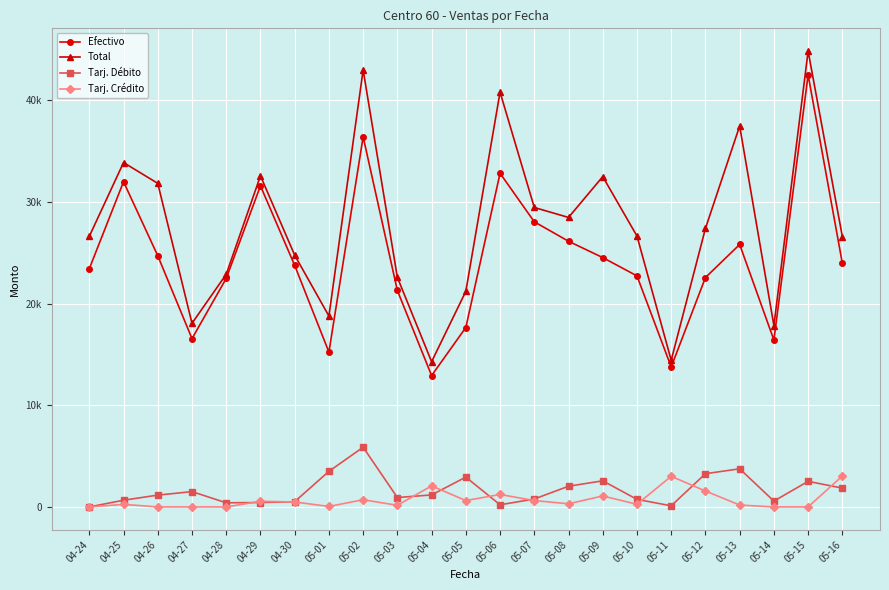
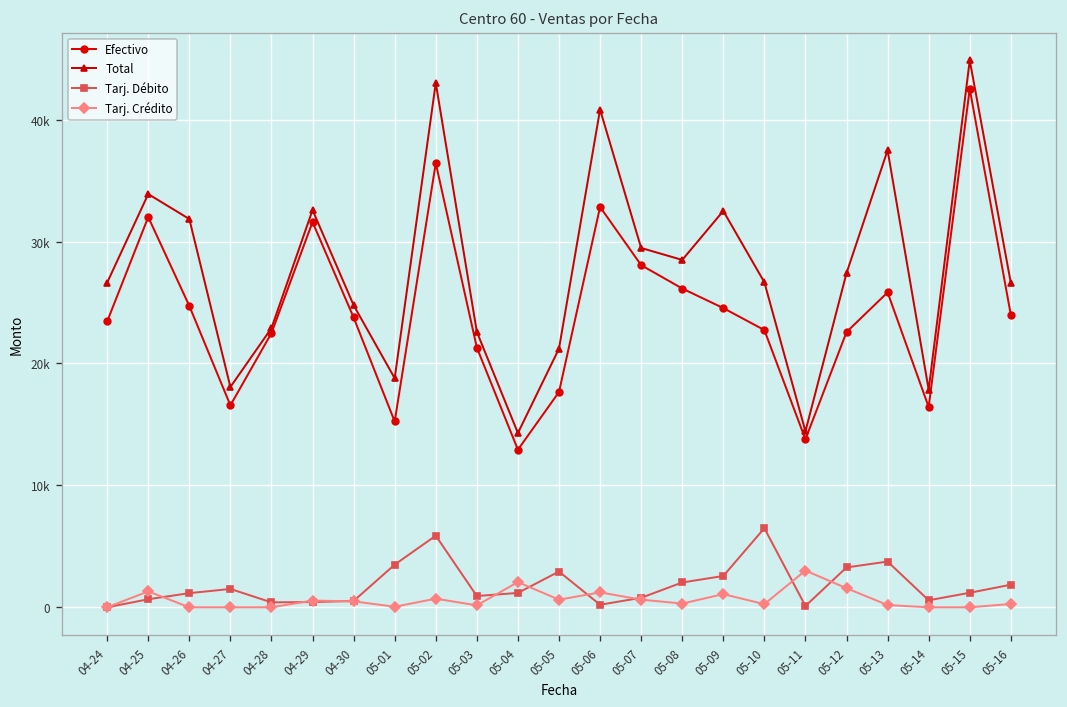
Tarj. Crédito, 04-25: 300 -> 1300
Tarj. Débito, 05-10: 700 -> 6500
Tarj. Débito, 05-15: 2500 -> 1200
Tarj. Crédito, 05-16: 3000 -> 300
